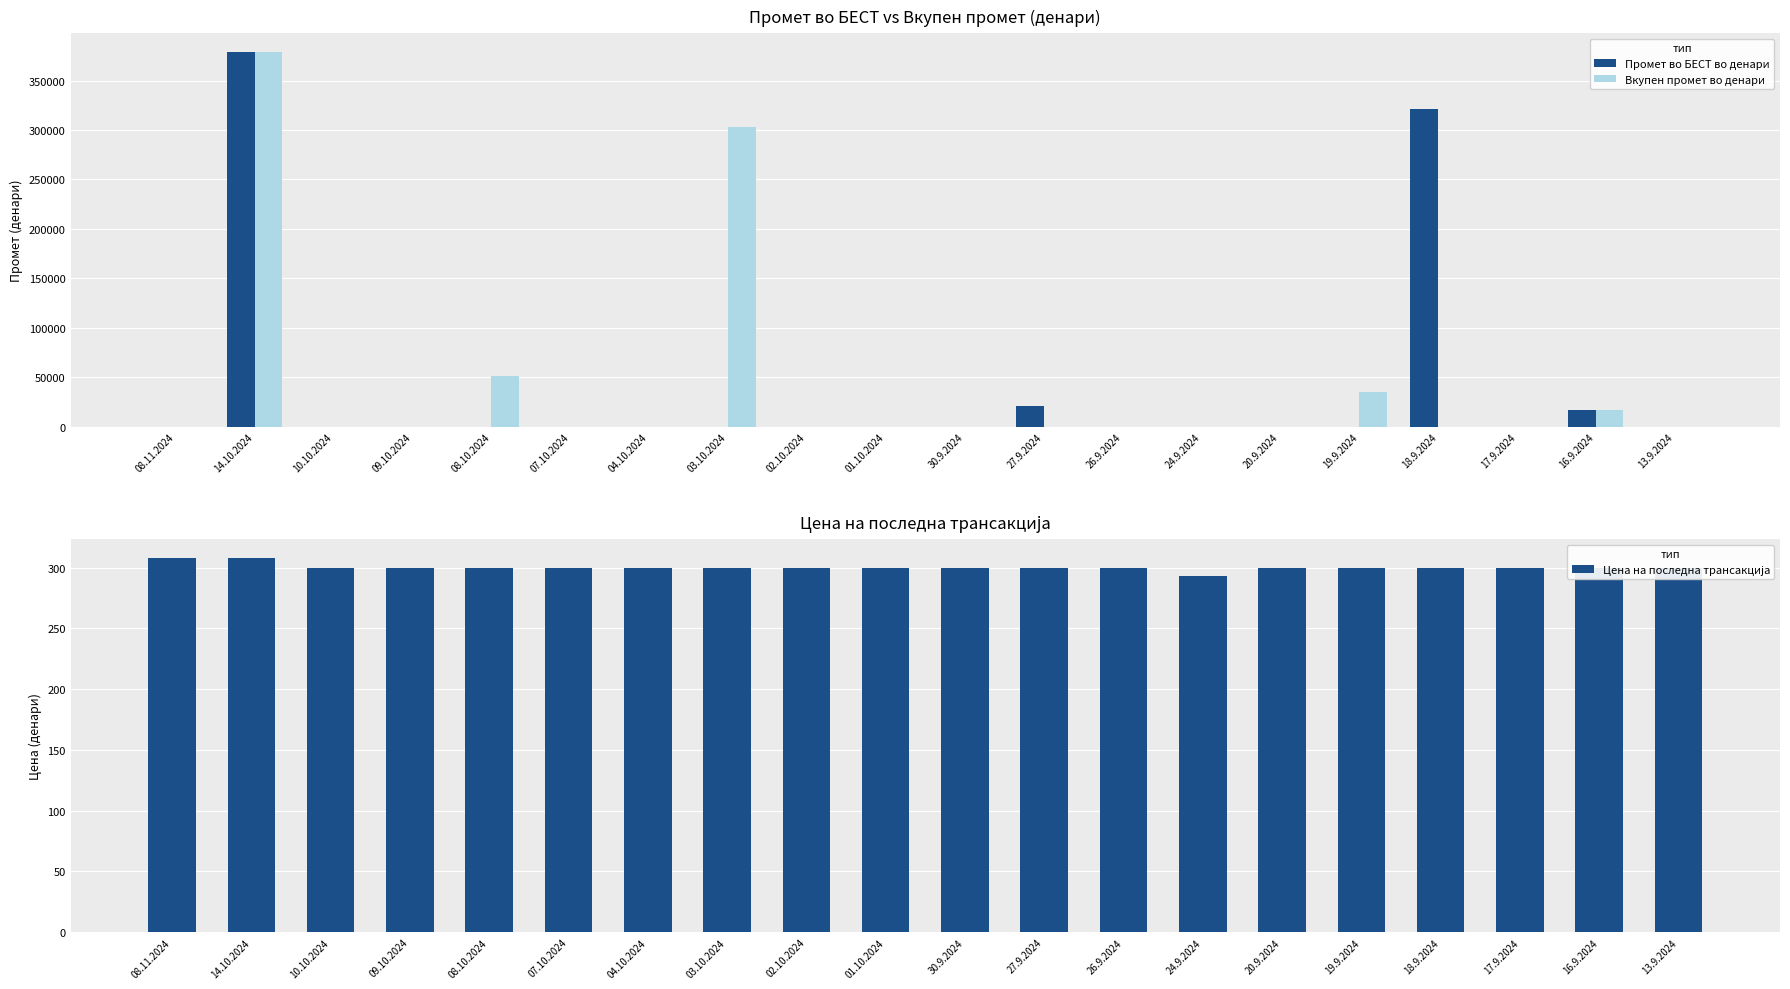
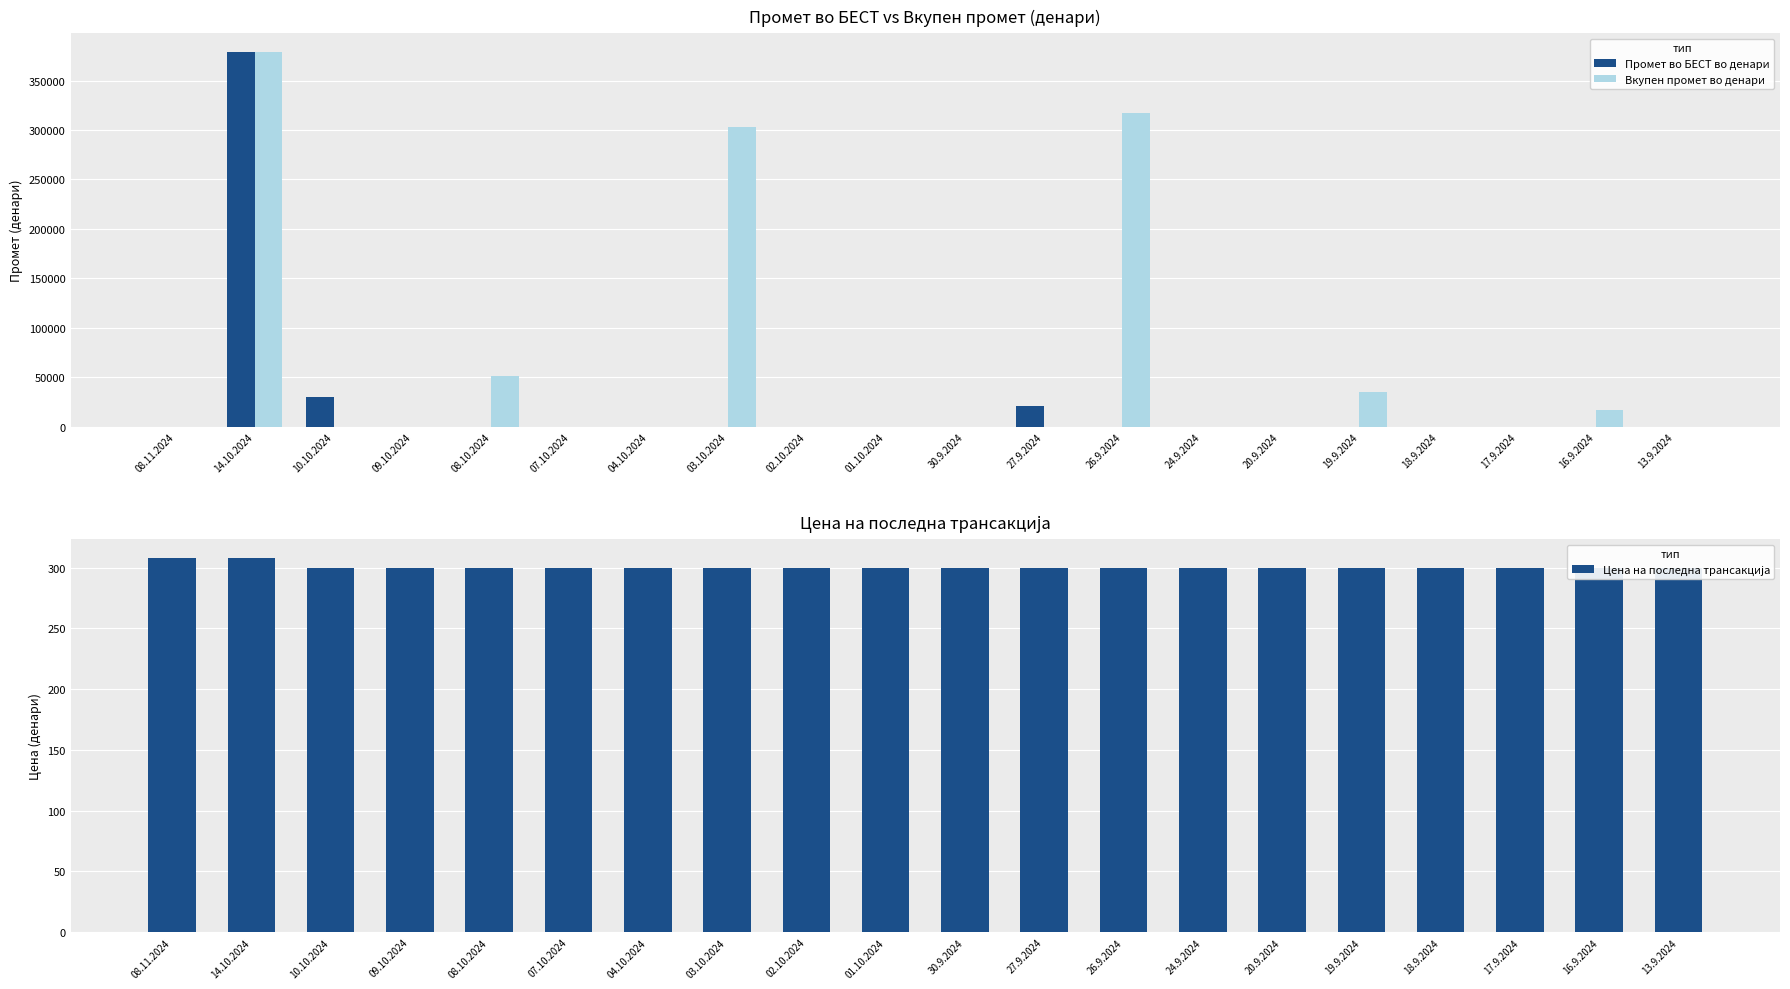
Промет во БЕСТ vs Вкупен промет (денари), Промет во БЕСТ во денари, 10.10.2024: 0 -> 30000
Промет во БЕСТ vs Вкупен промет (денари), Вкупен промет во денари, 26.9.2024: 0 -> 320000
Промет во БЕСТ vs Вкупен промет (денари), Промет во БЕСТ во денари, 18.9.2024: 320000 -> 0
Промет во БЕСТ vs Вкупен промет (денари), Промет во БЕСТ во денари, 16.9.2024: 20000 -> 0
Цена на последна трансакција, 24.9.2024: 293 -> 300
